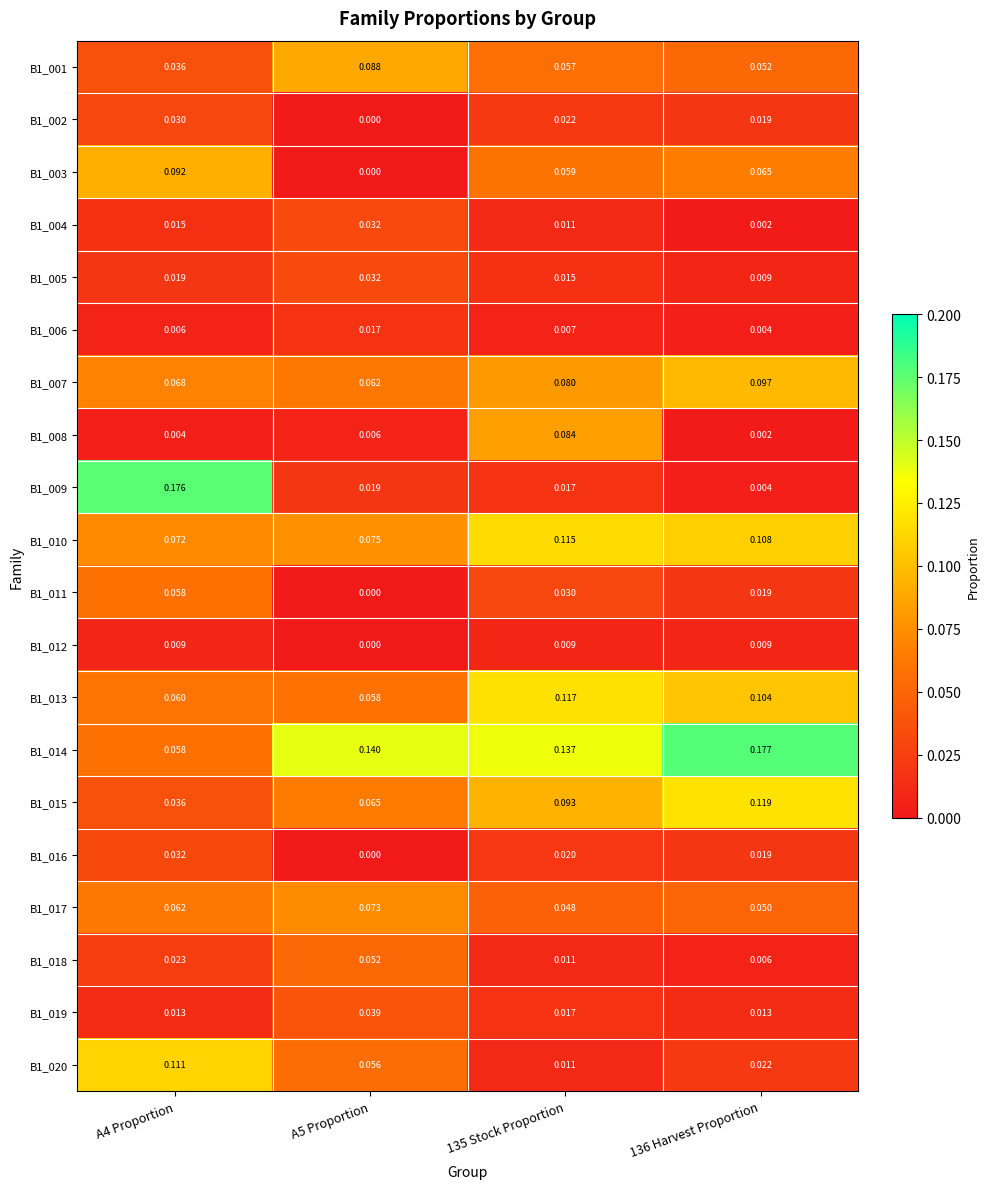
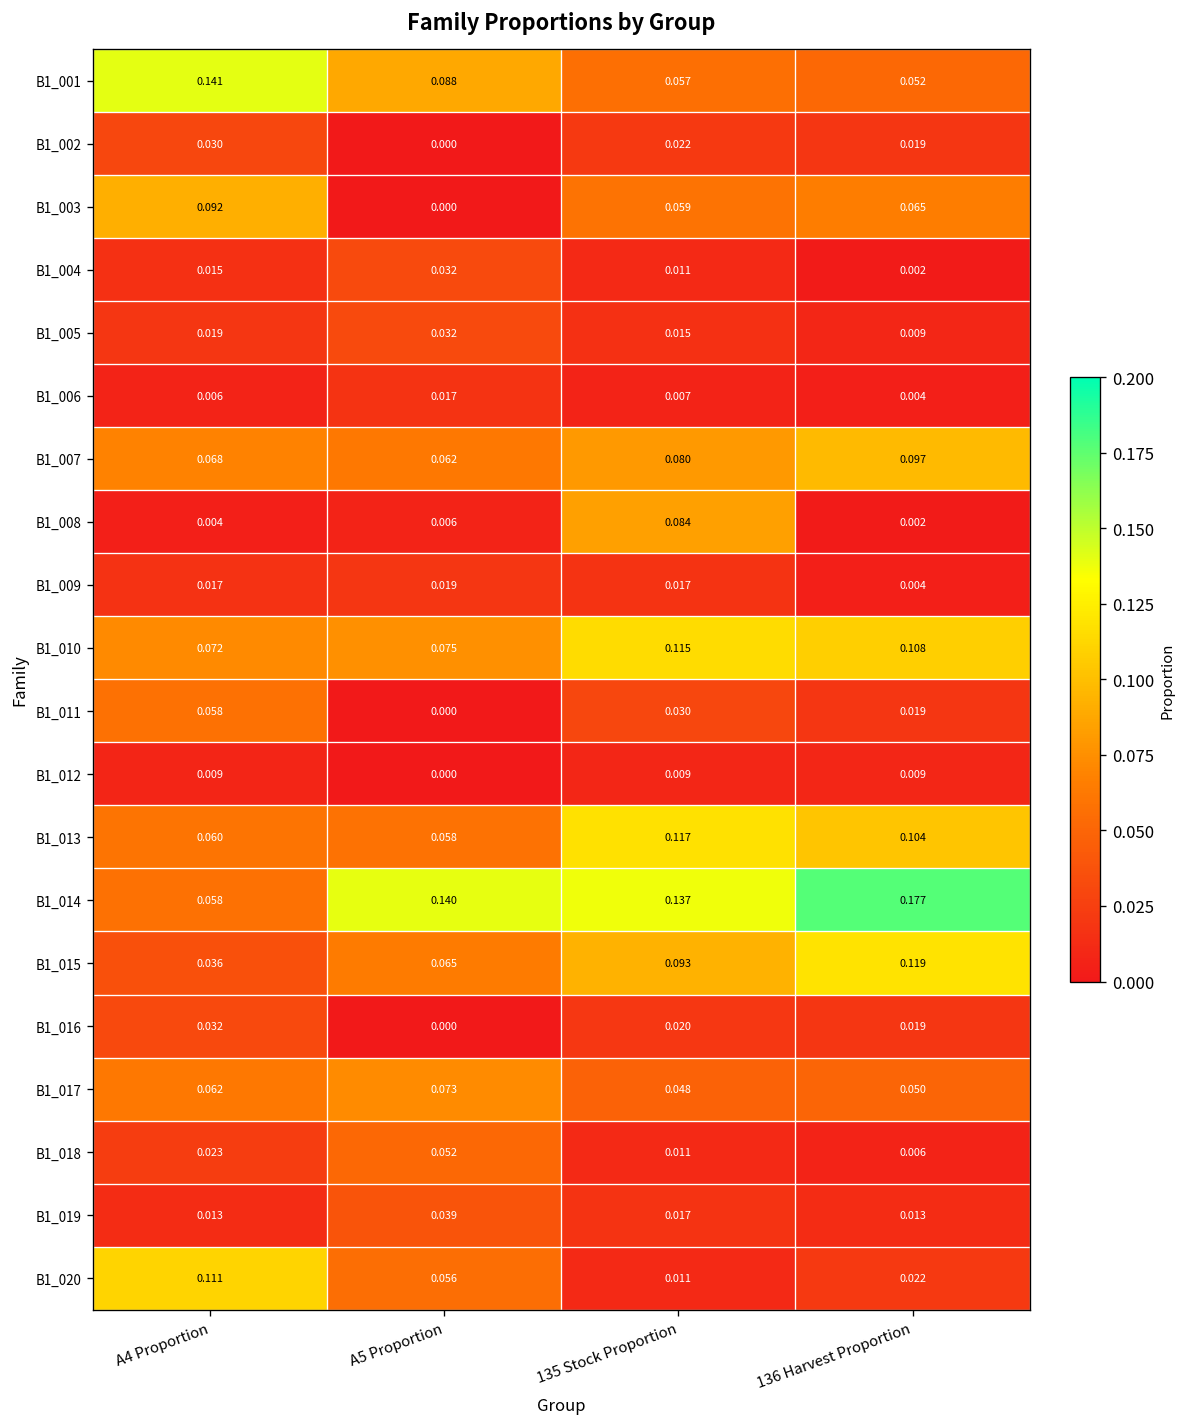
B1_001, A4 Proportion: 0.036 -> 0.141
B1_009, A4 Proportion: 0.176 -> 0.017
